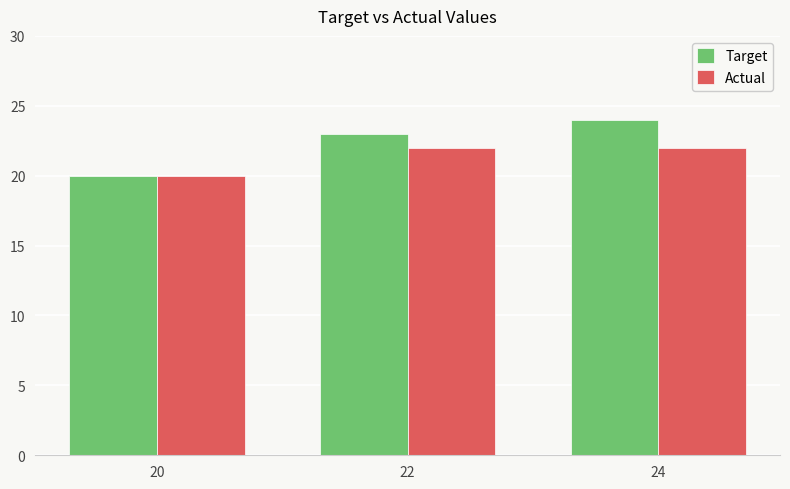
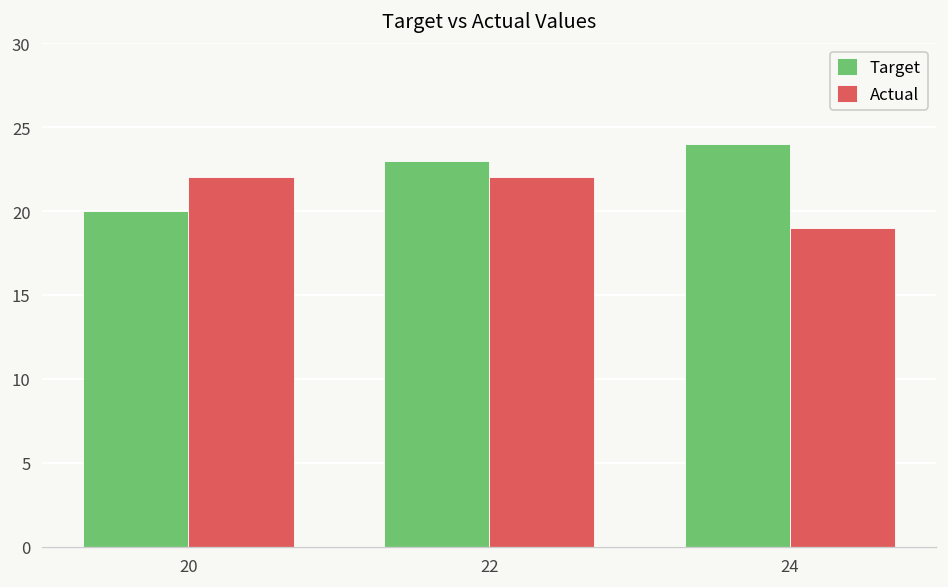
Actual, 20: 20 -> 22
Actual, 24: 22 -> 19
